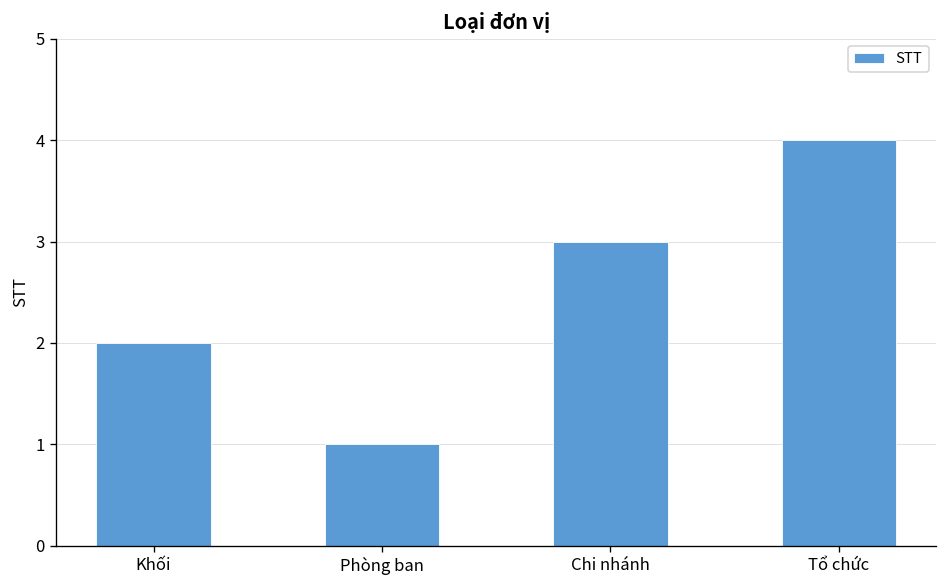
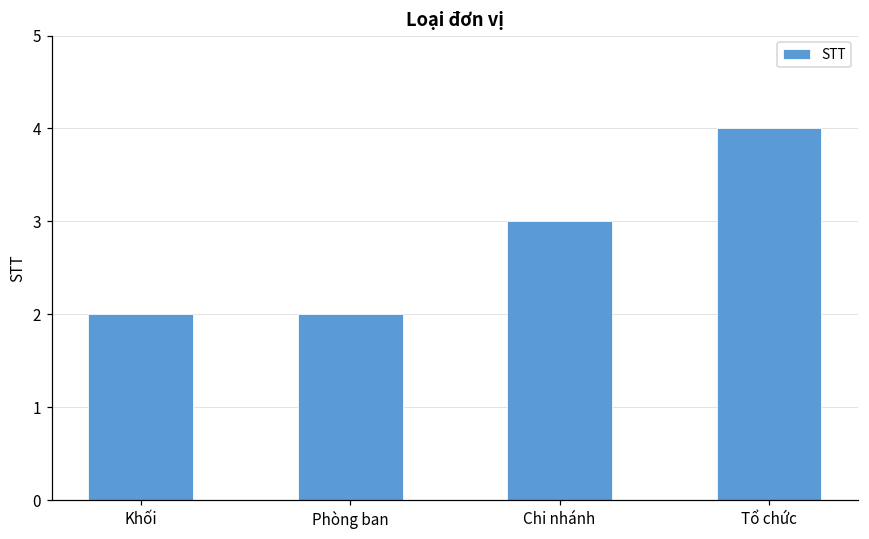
Phòng ban: 1 -> 2
